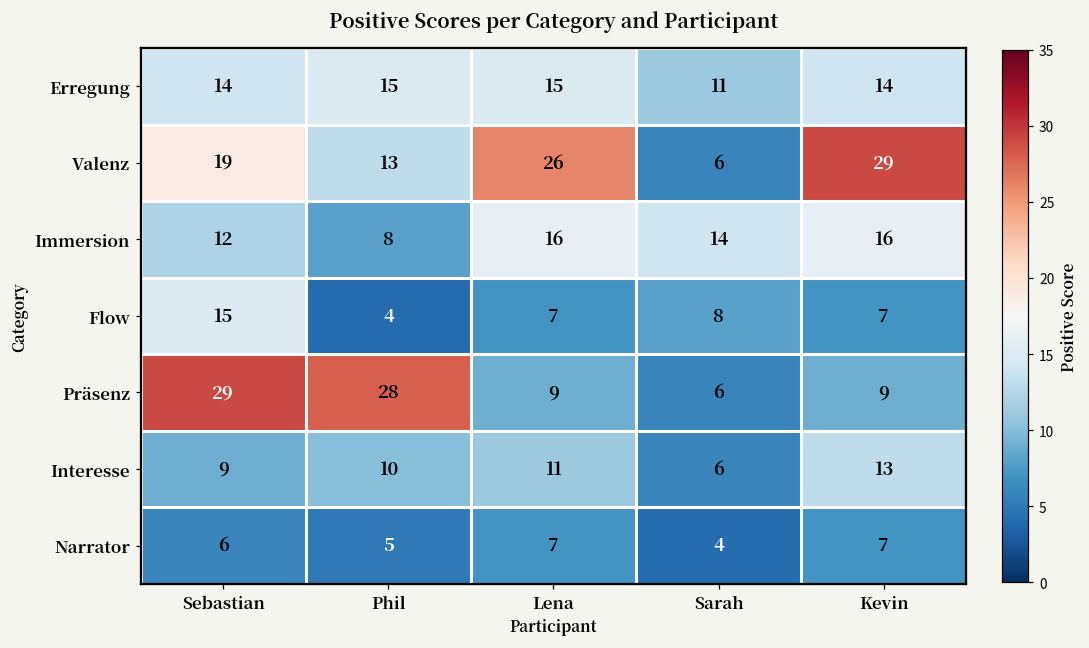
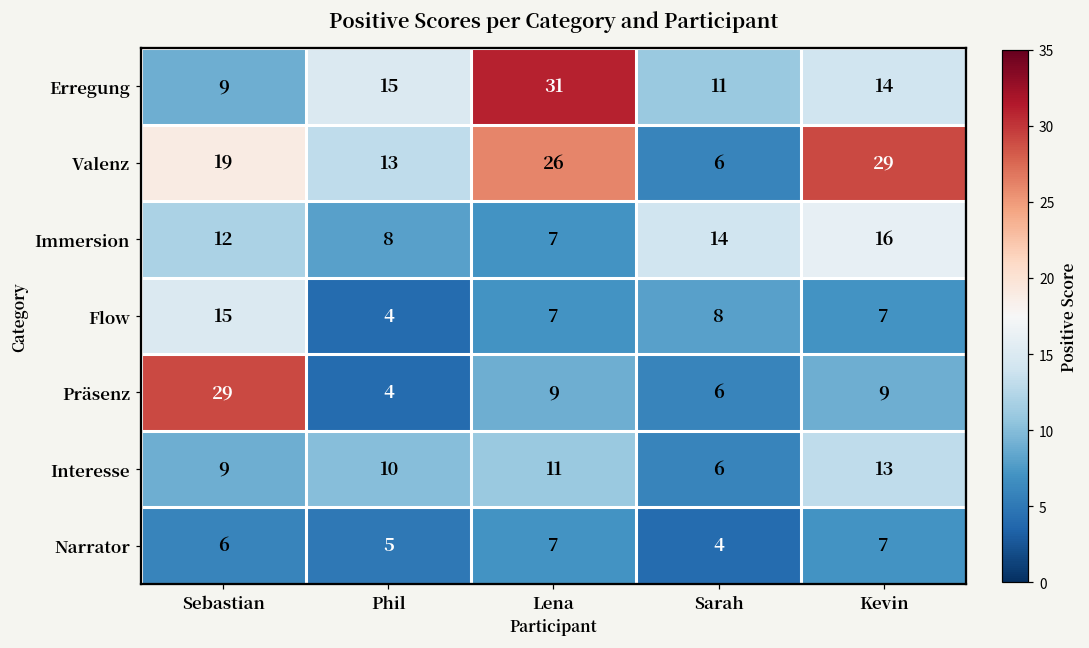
Erregung, Sebastian: 14 -> 9
Erregung, Lena: 15 -> 31
Immersion, Lena: 16 -> 7
Präsenz, Phil: 28 -> 4
